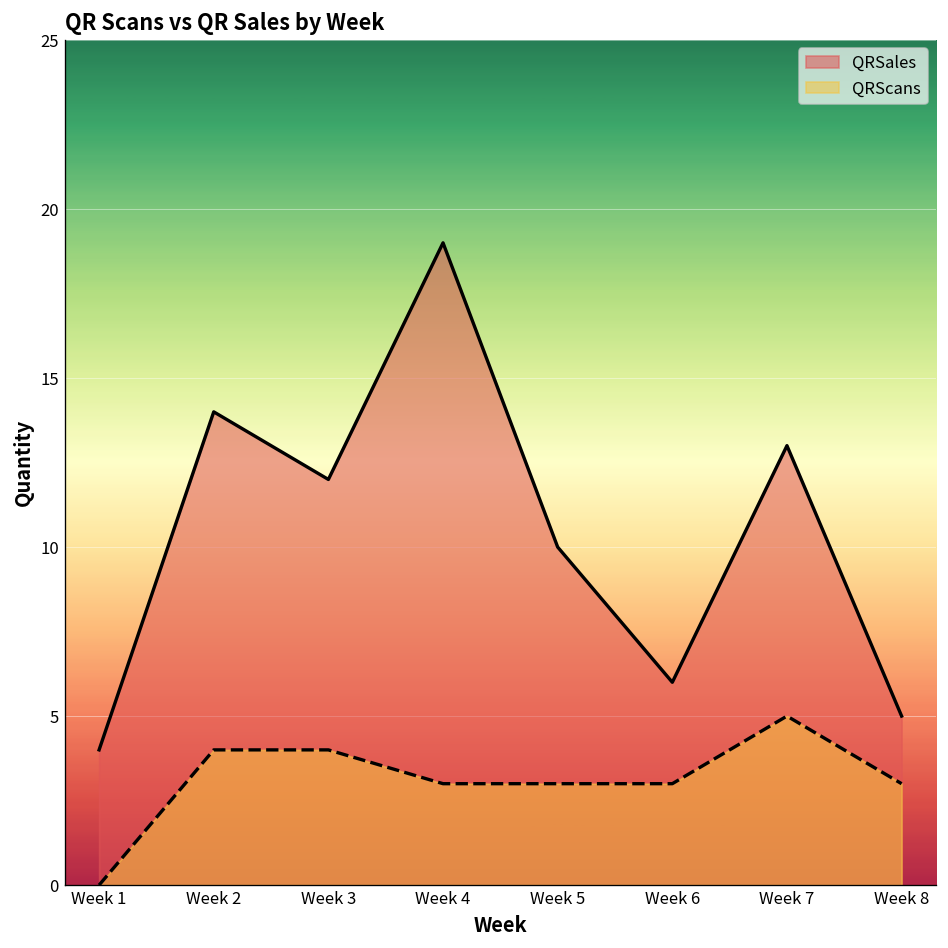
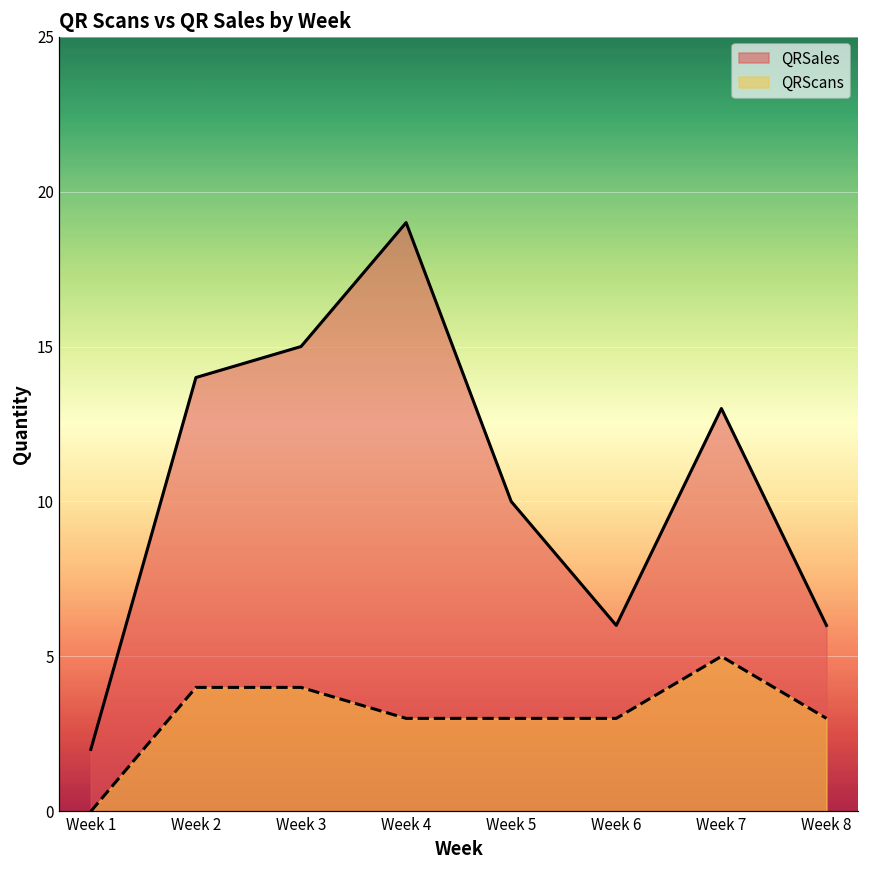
QRSales, Week 1: 4 -> 2
QRSales, Week 3: 12 -> 15
QRSales, Week 8: 5 -> 6
